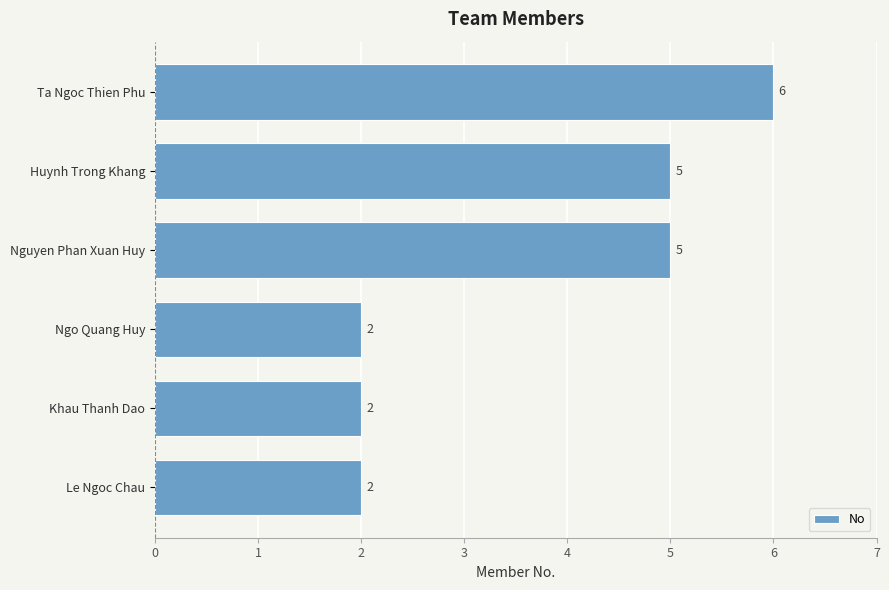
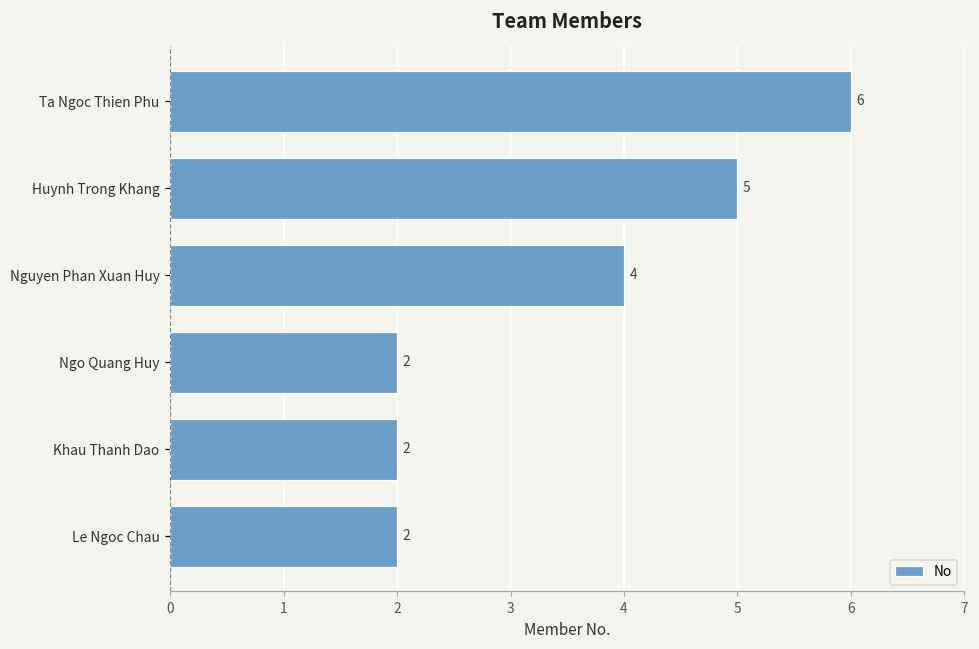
Nguyen Phan Xuan Huy: 5 -> 4
